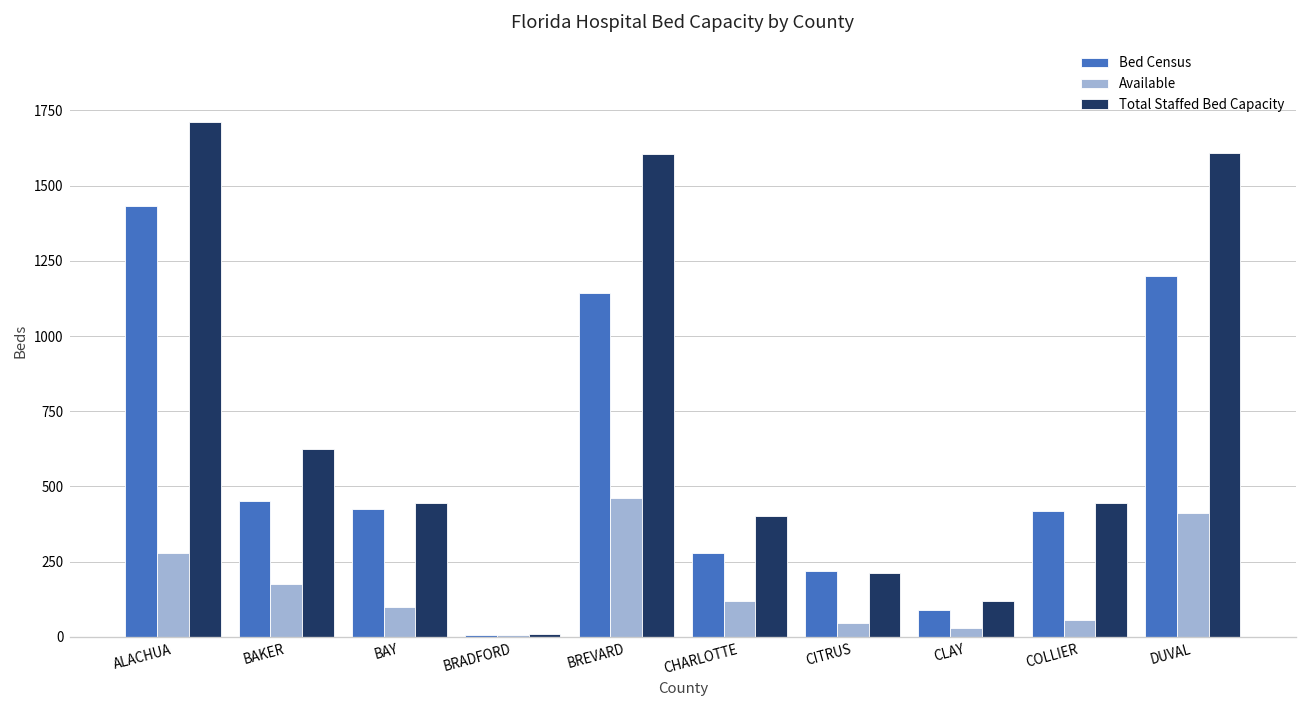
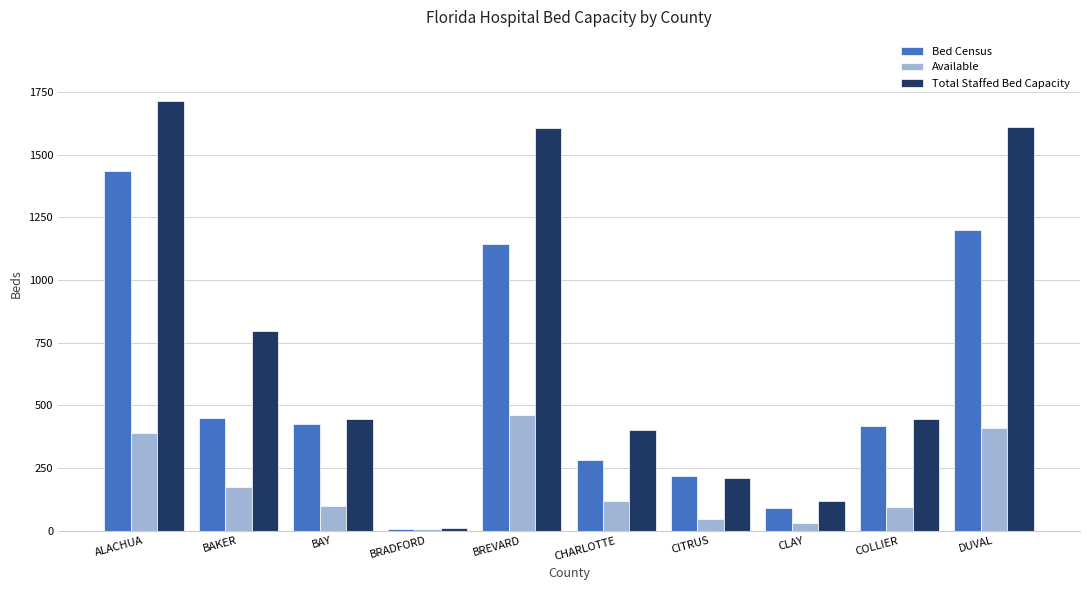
Available, ALACHUA: 280 -> 390
Total Staffed Bed Capacity, BAKER: 630 -> 800
Available, COLLIER: 60 -> 100
